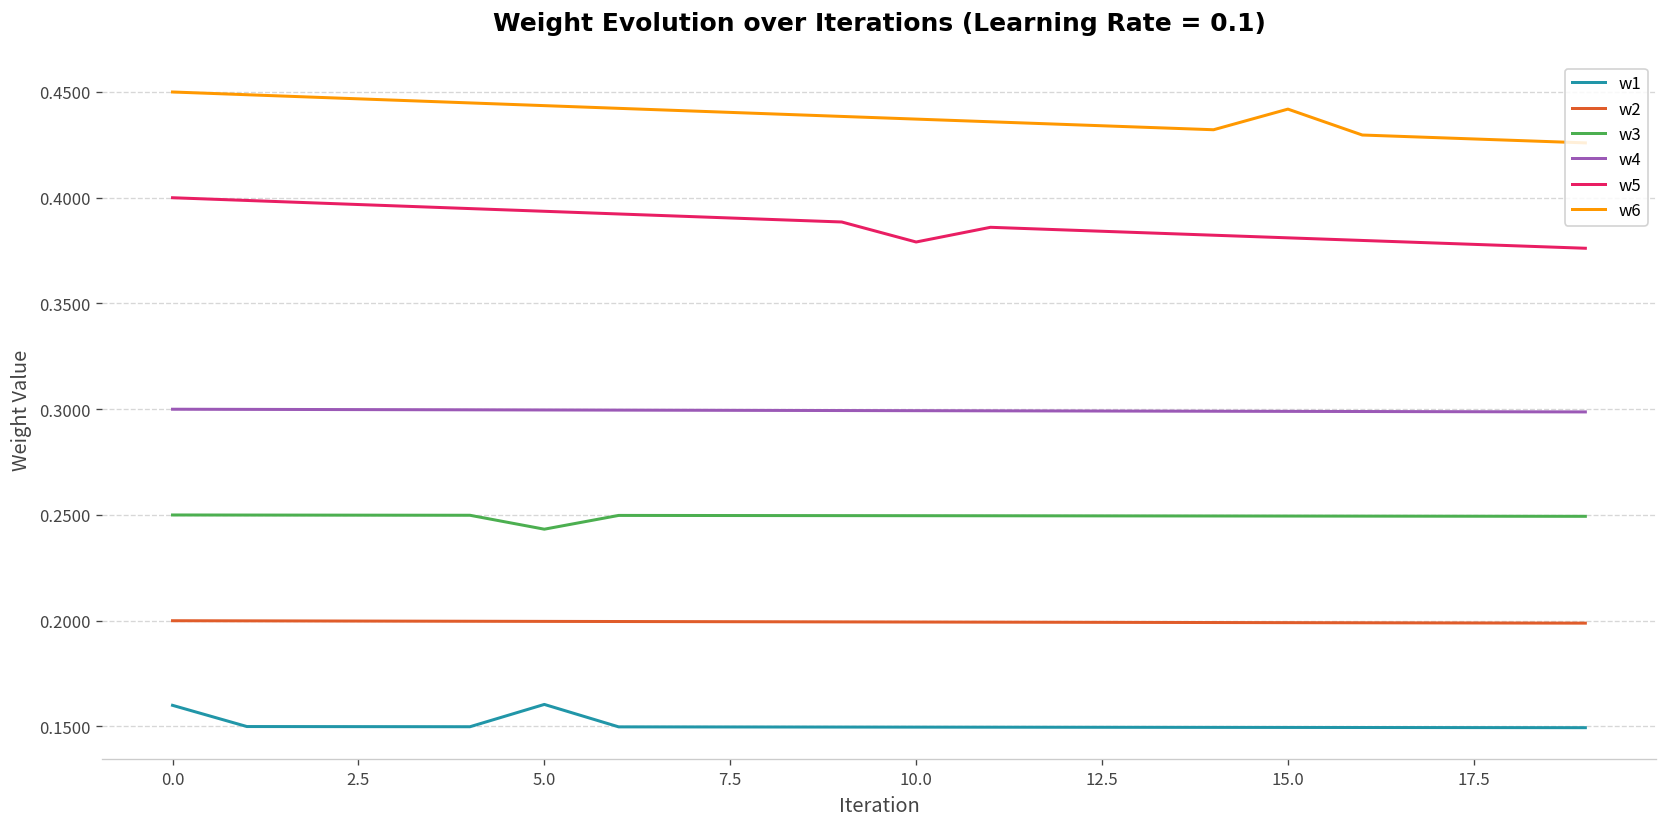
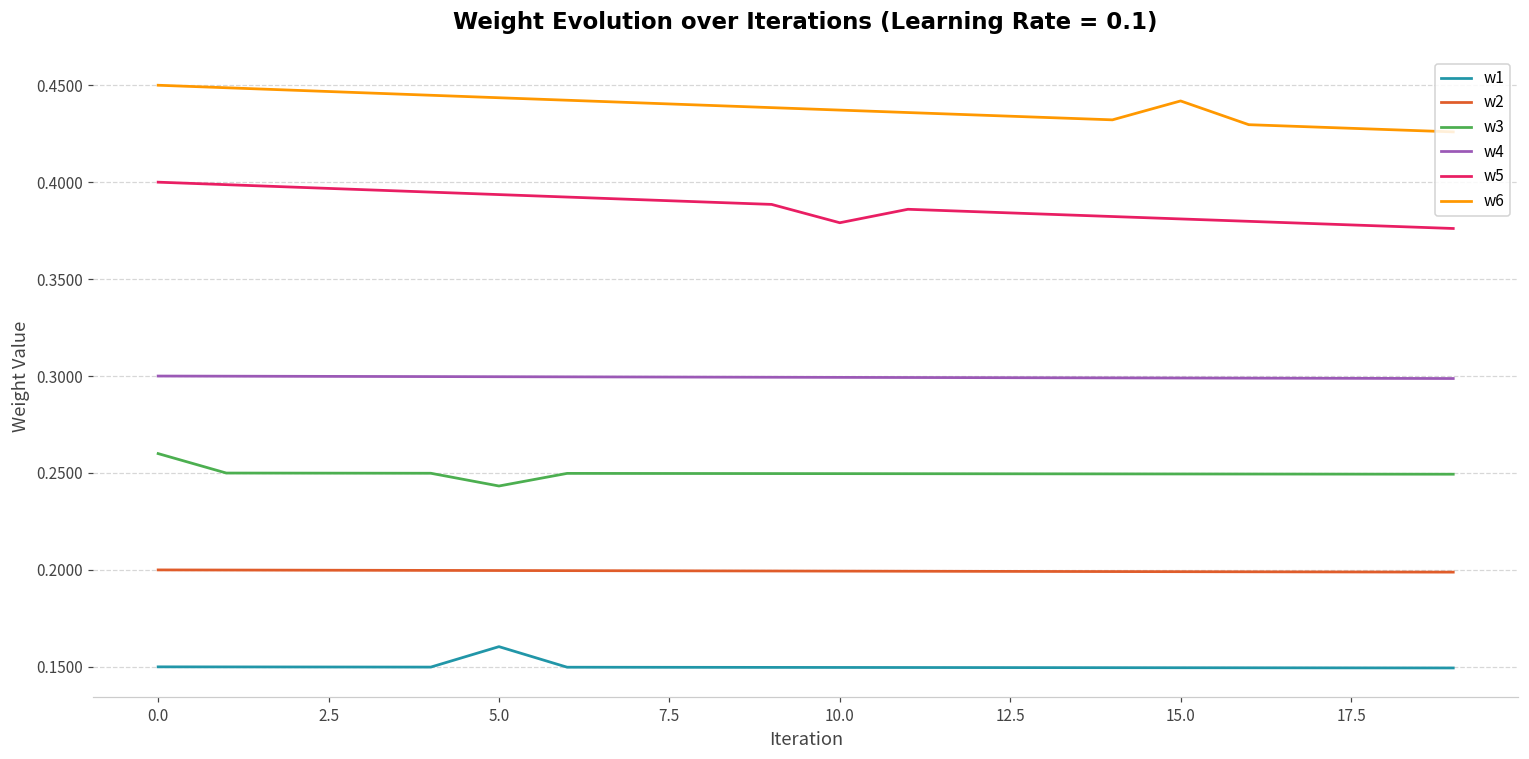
w1, 0.0: 0.16 -> 0.15
w3, 0.0: 0.25 -> 0.26
